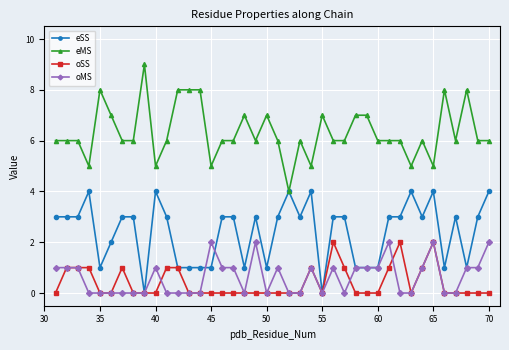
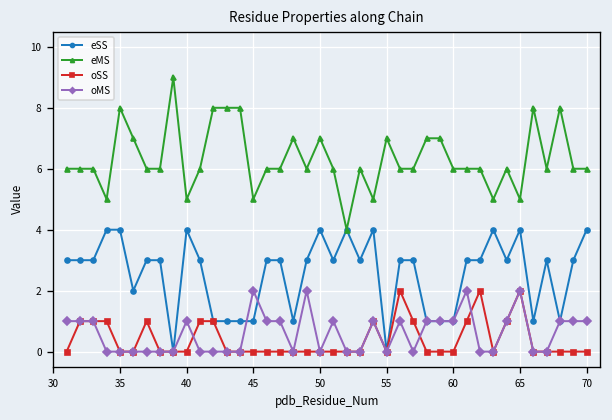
eSS, 35: 1 -> 4
eSS, 50: 1 -> 4
oMS, 70: 2 -> 1
